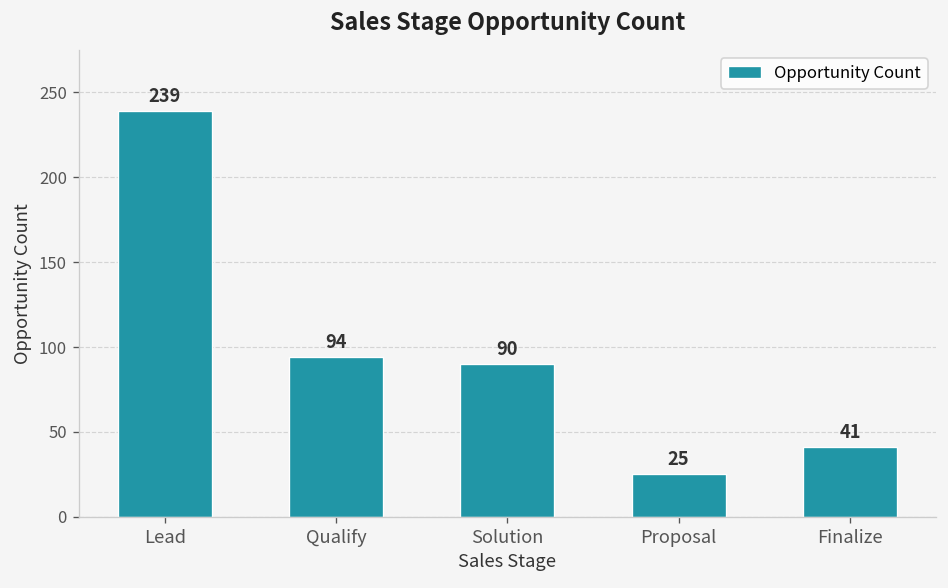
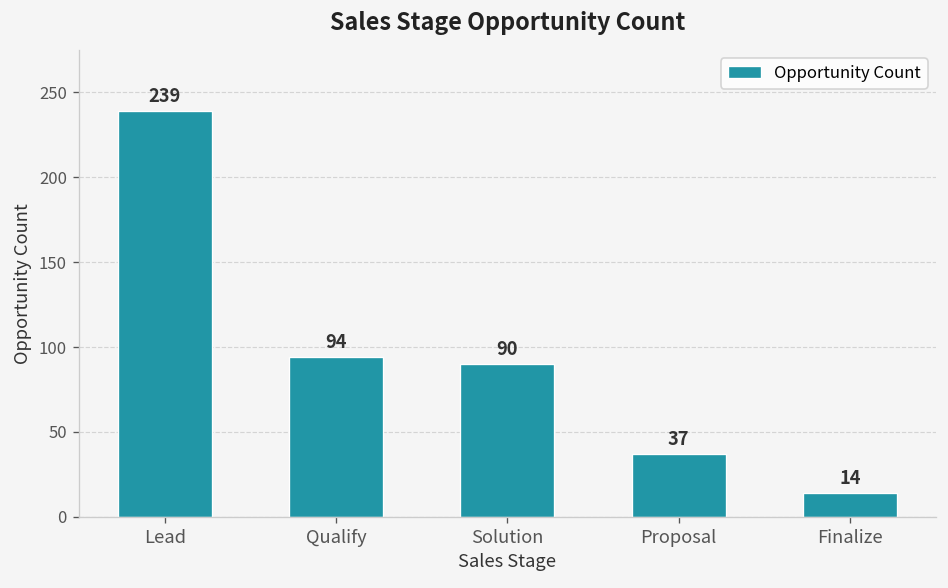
Proposal: 25 -> 37
Finalize: 41 -> 14
